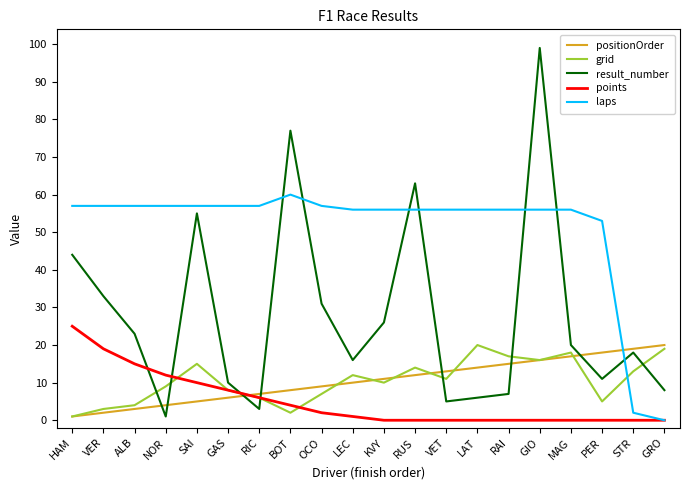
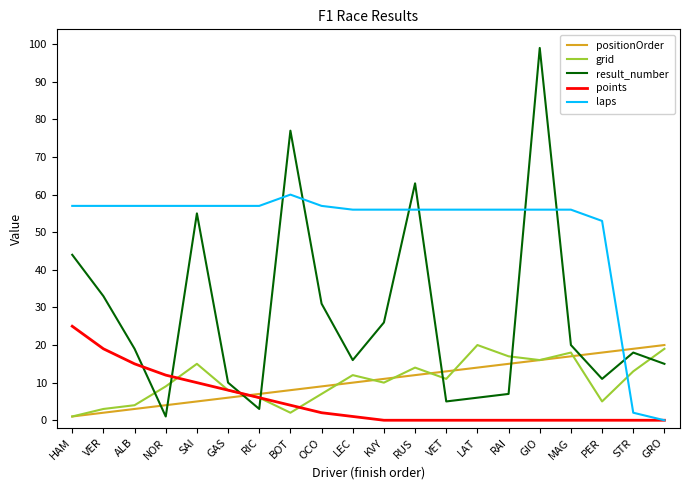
result_number, ALB: 23 -> 19
result_number, GRO: 8 -> 15
